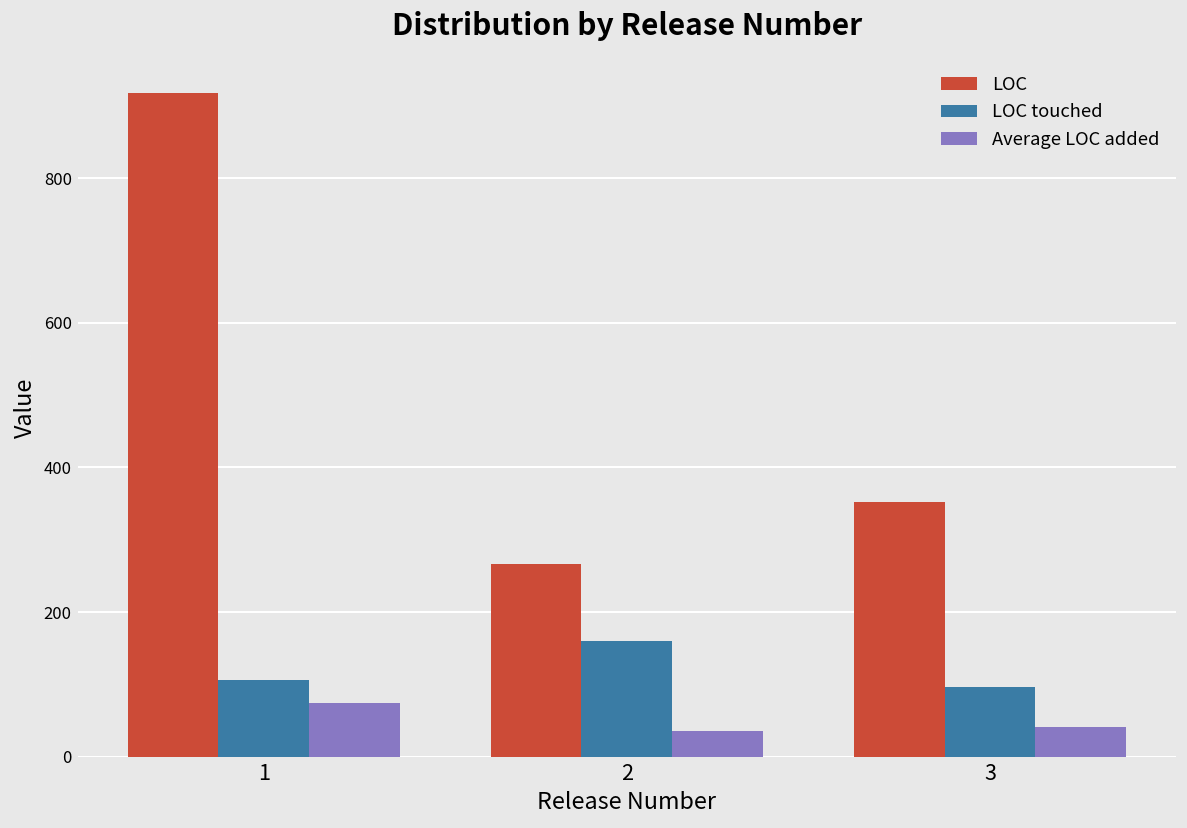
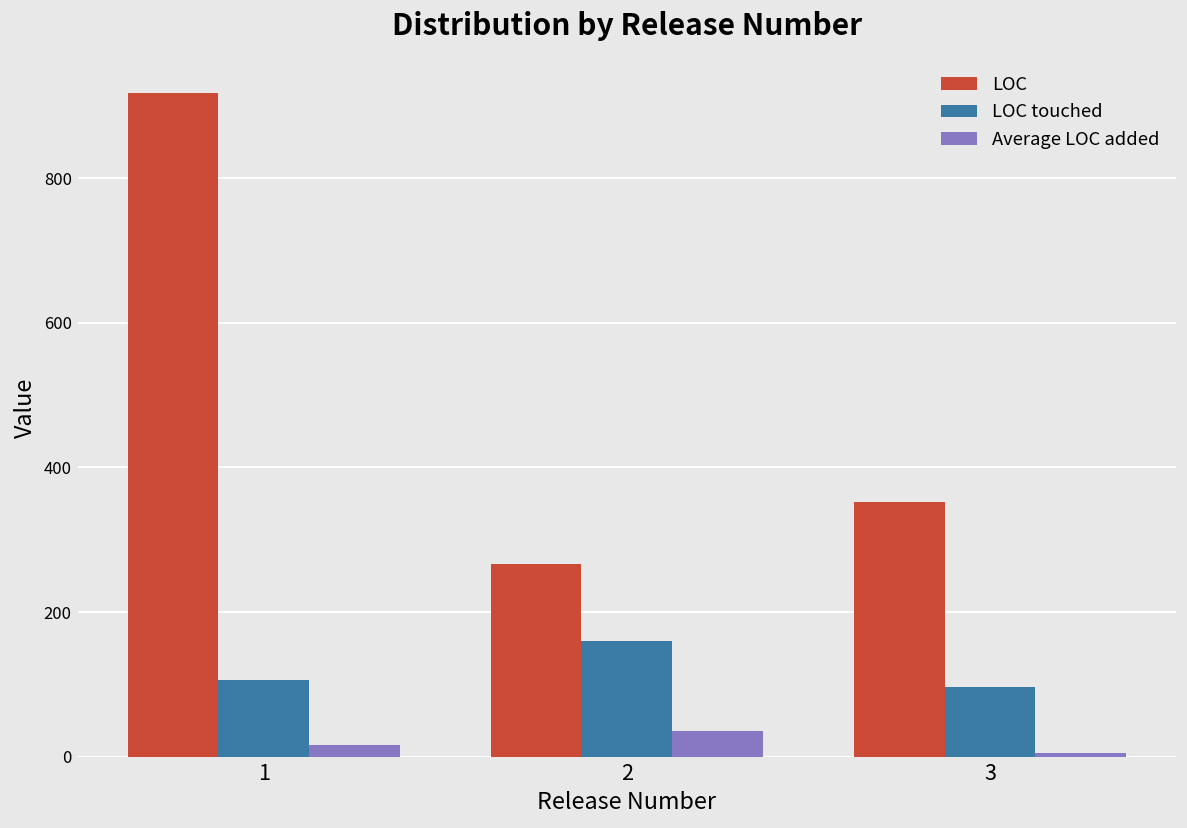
Average LOC added, 1: 70 -> 20
Average LOC added, 3: 40 -> 10
